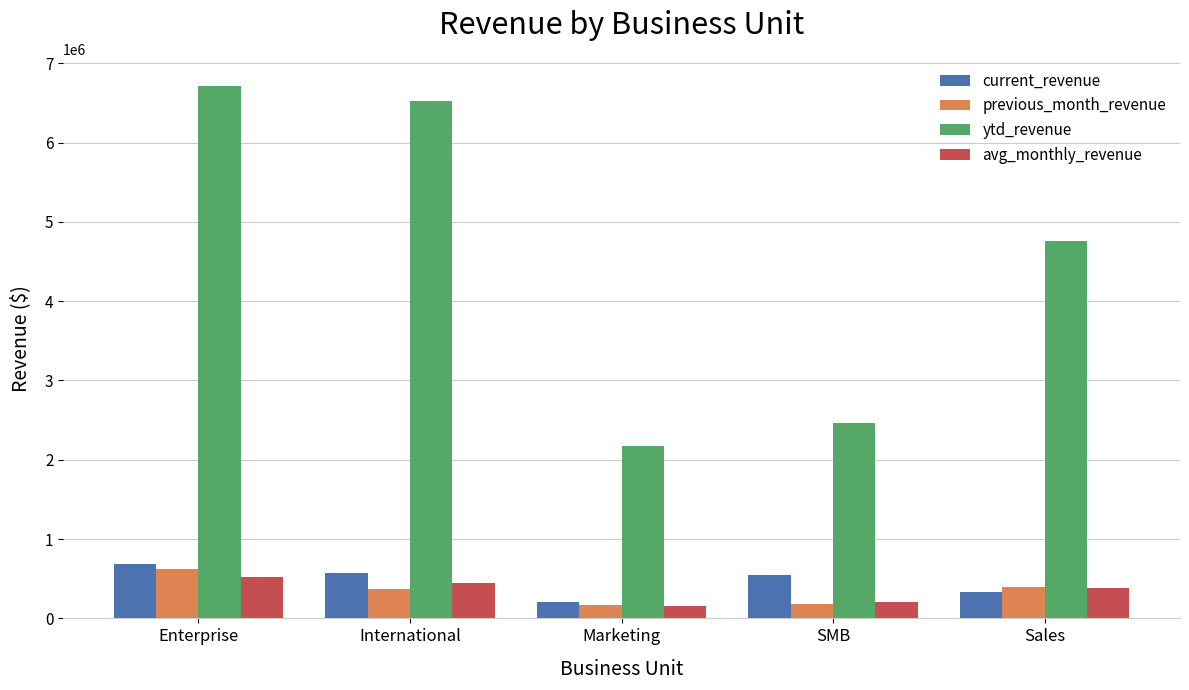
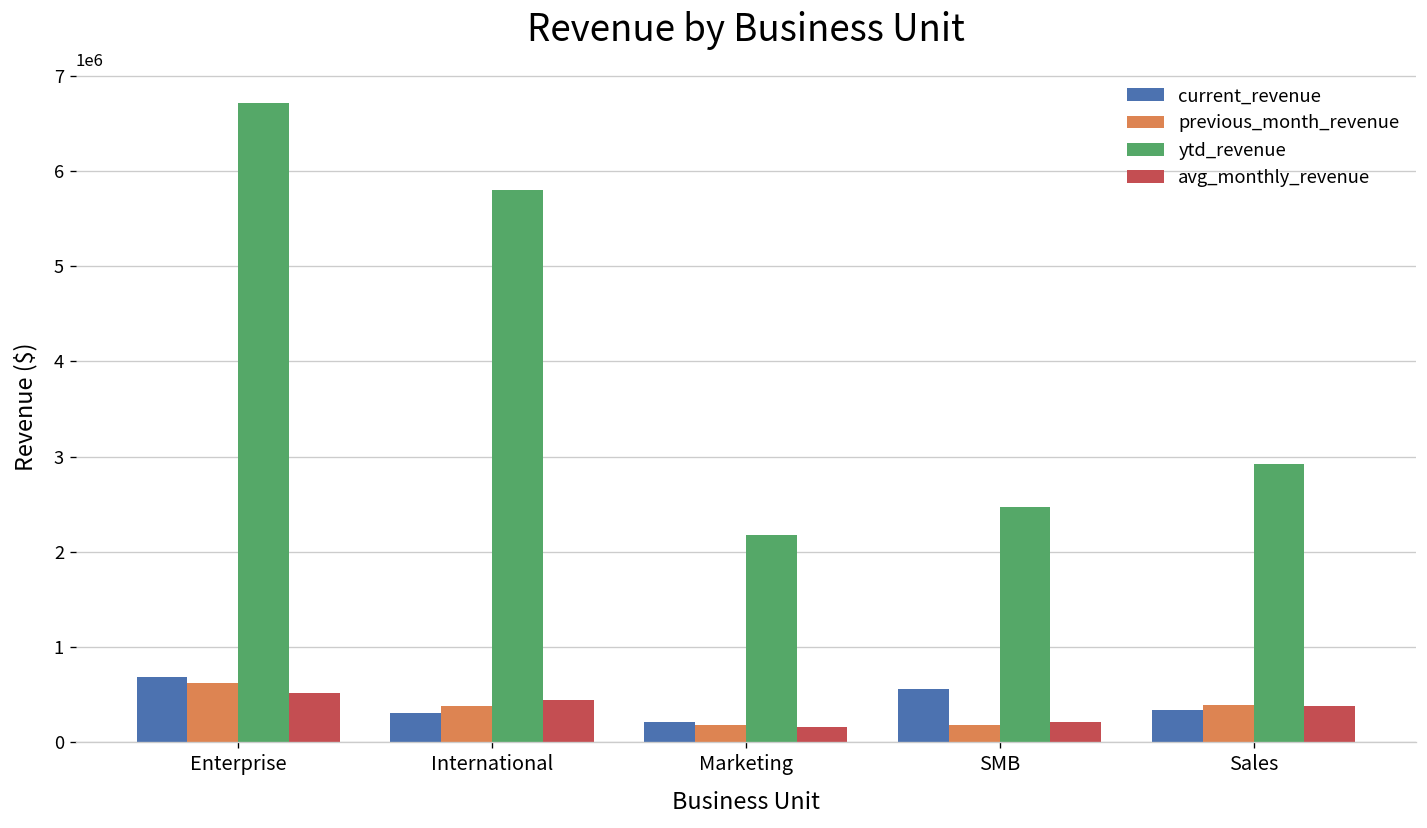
current_revenue, International: 600000 -> 300000
ytd_revenue, International: 6500000 -> 5800000
ytd_revenue, Sales: 4800000 -> 2900000
